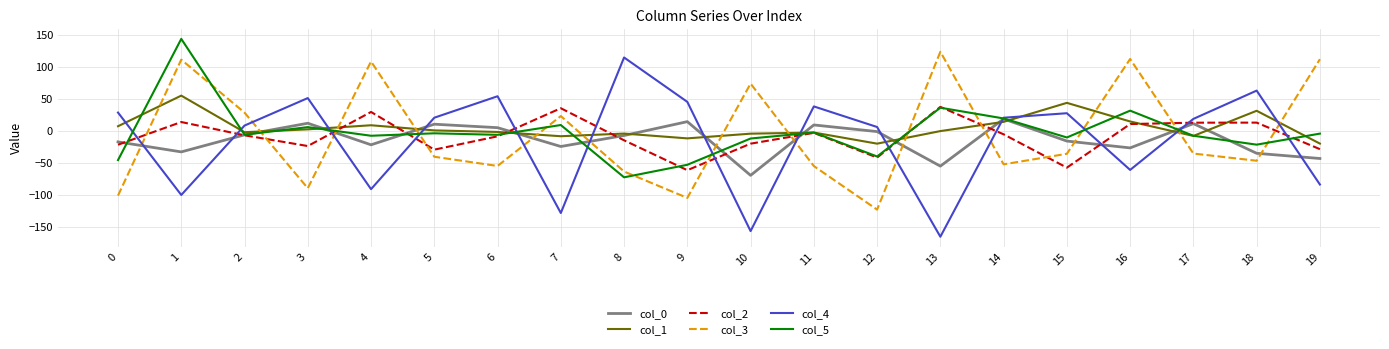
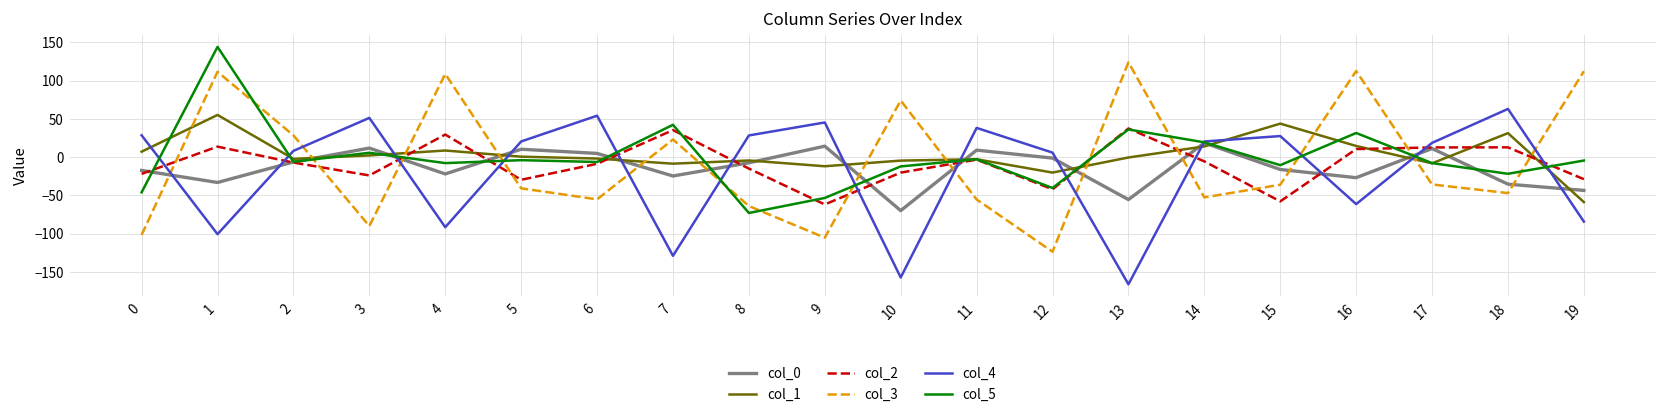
col_5, 7: 10 -> 40
col_4, 8: 110 -> 30
col_1, 19: -20 -> -60
